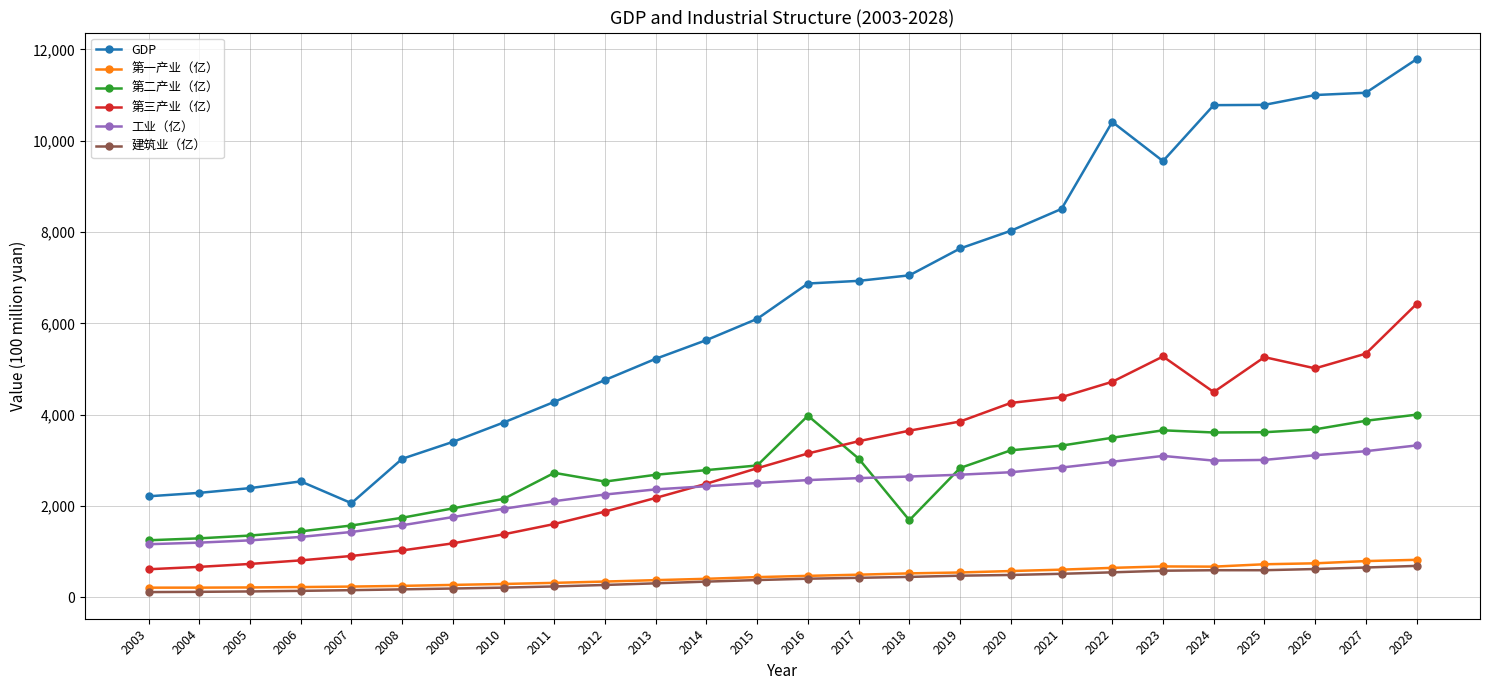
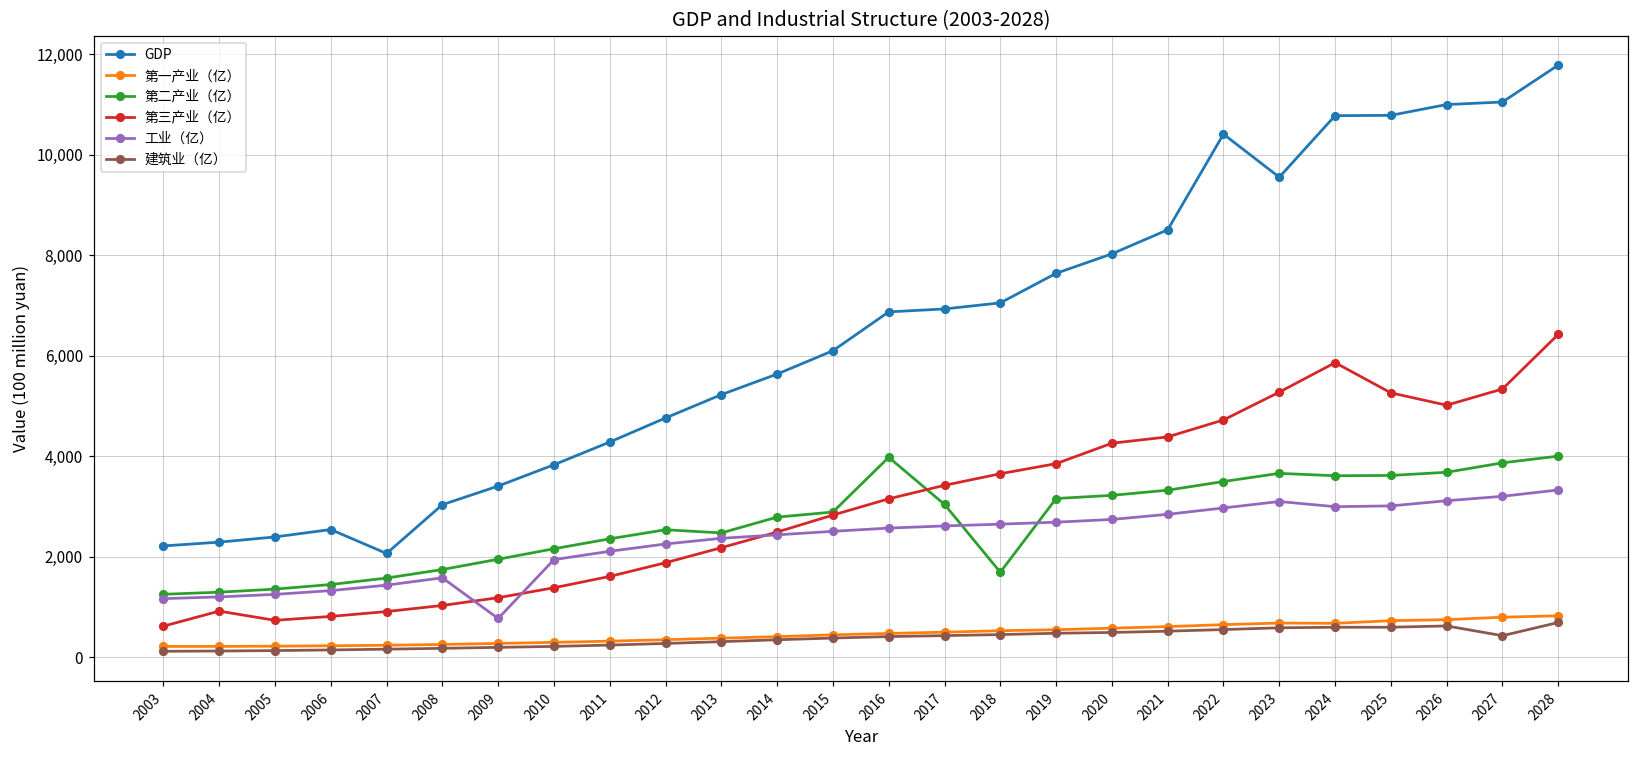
第三产业（亿）, 2004: 700 -> 900
工业（亿）, 2009: 1,800 -> 800
第二产业（亿）, 2011: 2,700 -> 2,400
第二产业（亿）, 2013: 2,700 -> 2,500
第二产业（亿）, 2019: 2,800 -> 3,200
第三产业（亿）, 2024: 4,500 -> 5,900
建筑业（亿）, 2027: 700 -> 400
